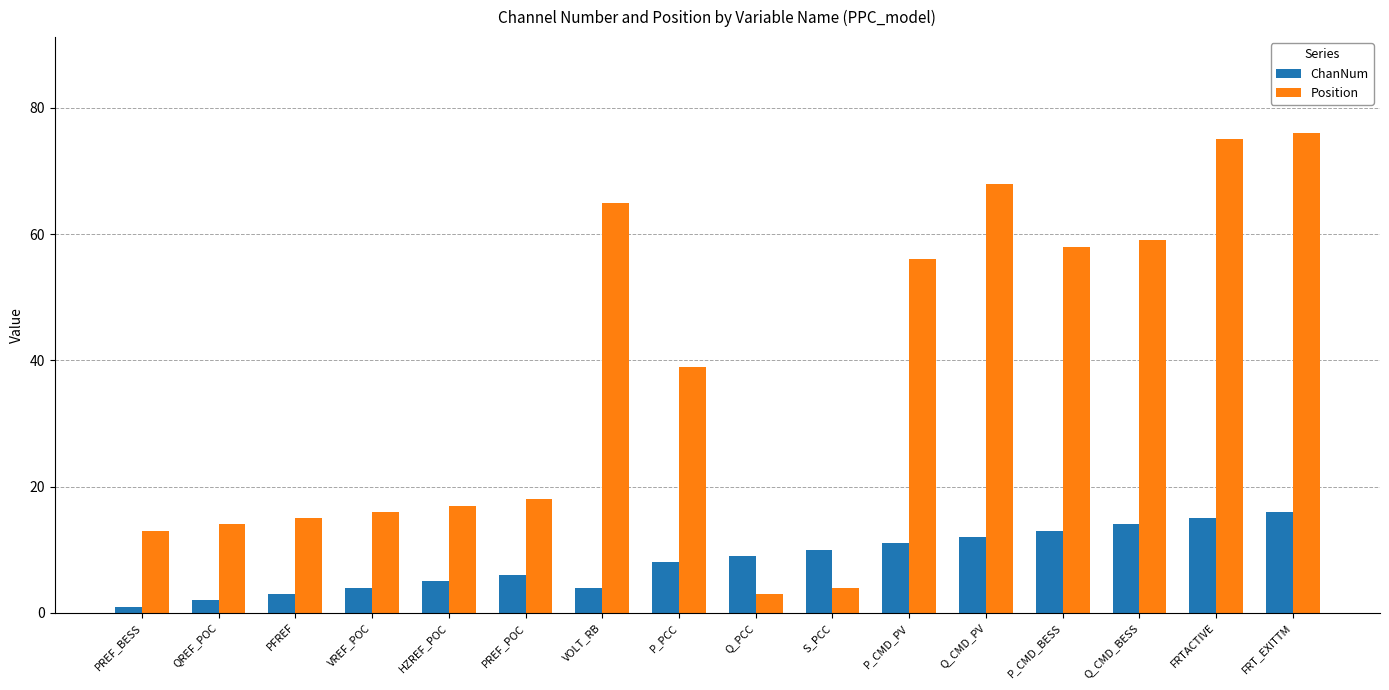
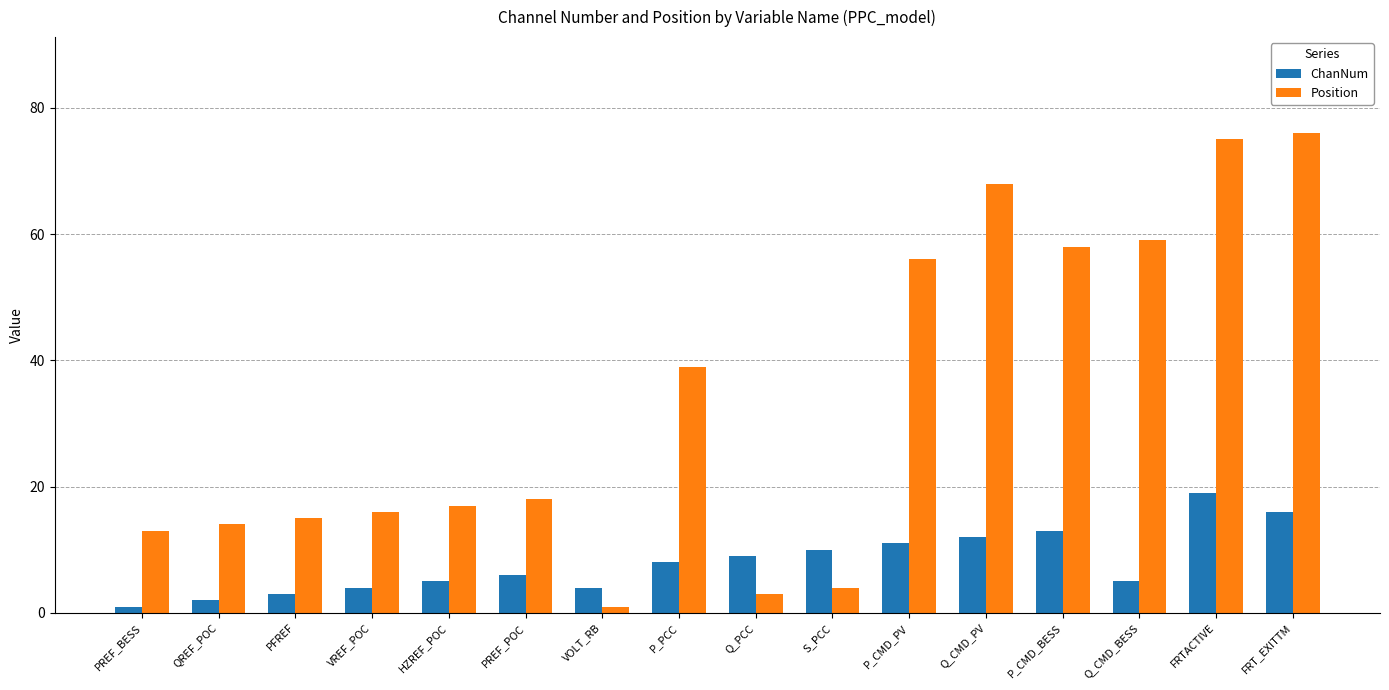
Position, VOLT_RB: 65 -> 1
ChanNum, Q_CMD_BESS: 14 -> 5
ChanNum, FRTACTIVE: 15 -> 19
